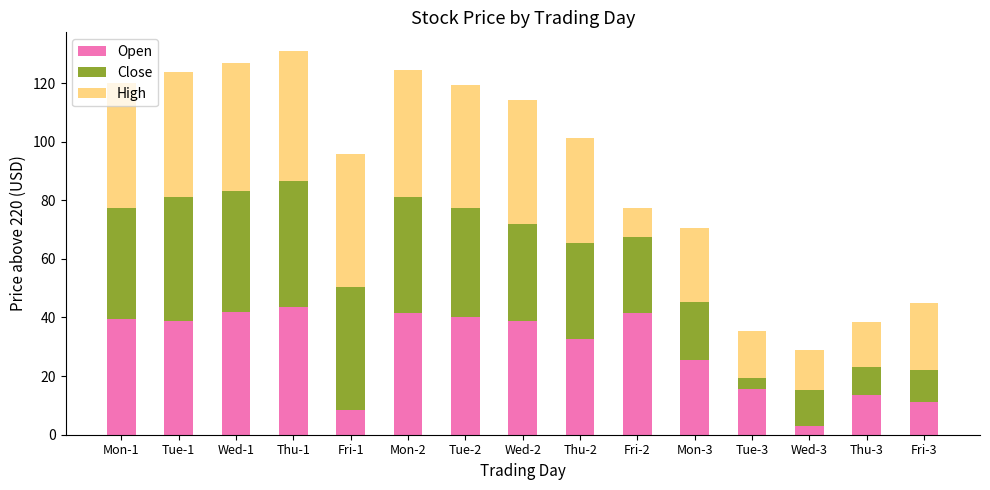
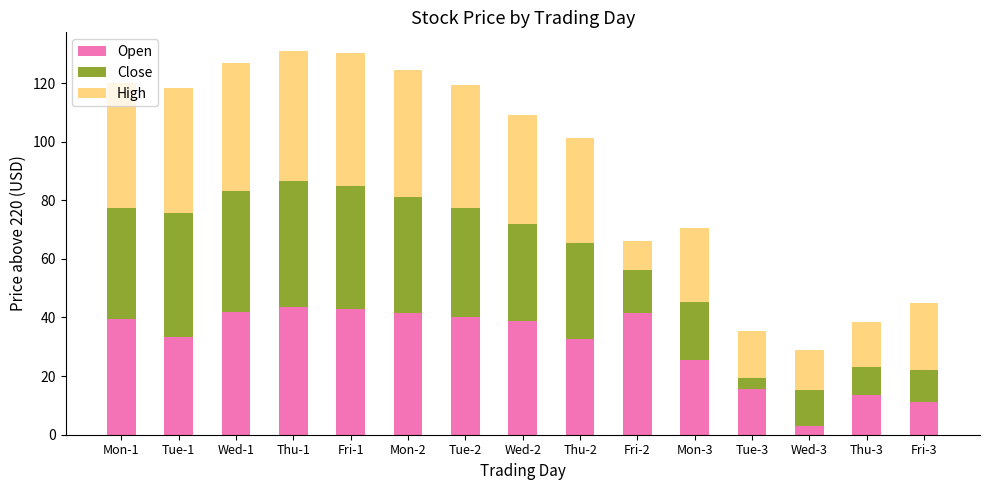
Open, Tue-1: 39 -> 33
Open, Fri-1: 8 -> 43
High, Wed-2: 42 -> 37
Close, Fri-2: 26 -> 15
